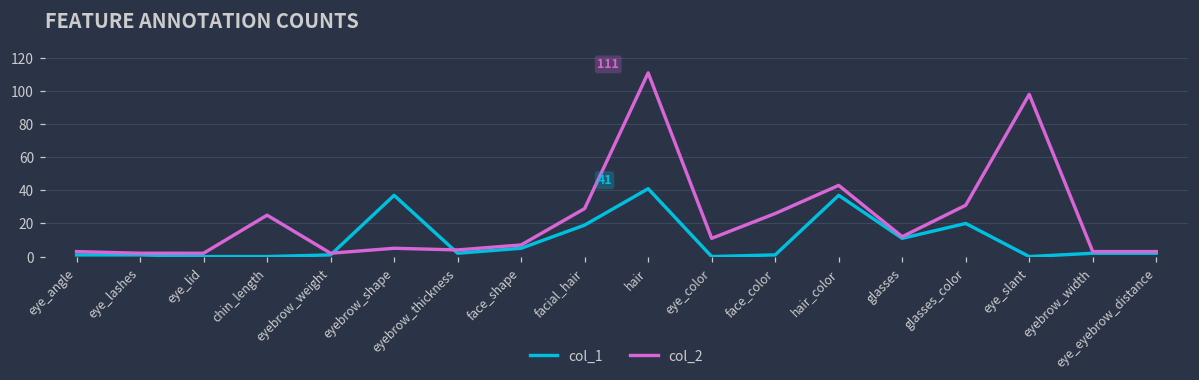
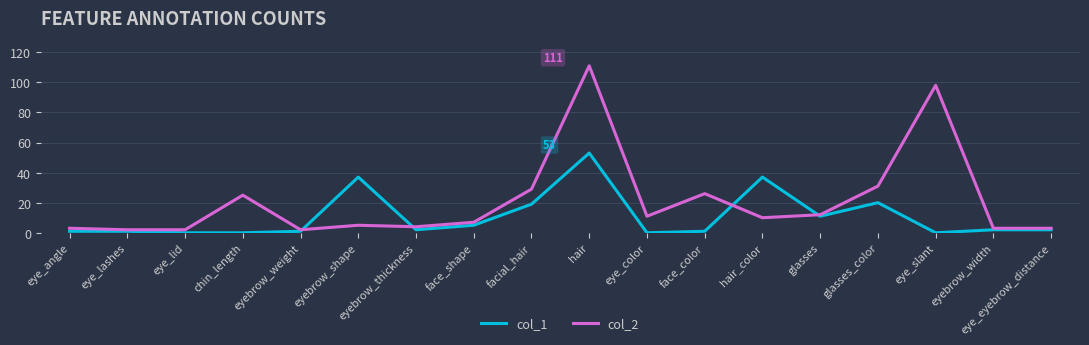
col_1, hair: 41 -> 53
col_2, hair_color: 43 -> 10
